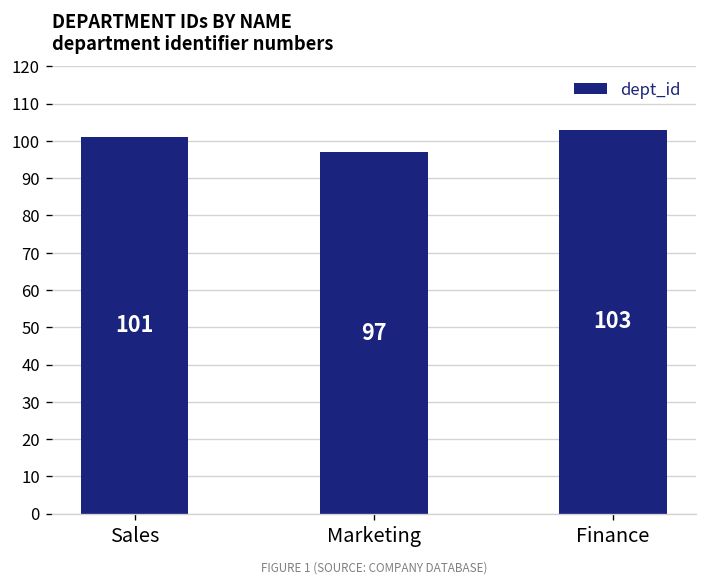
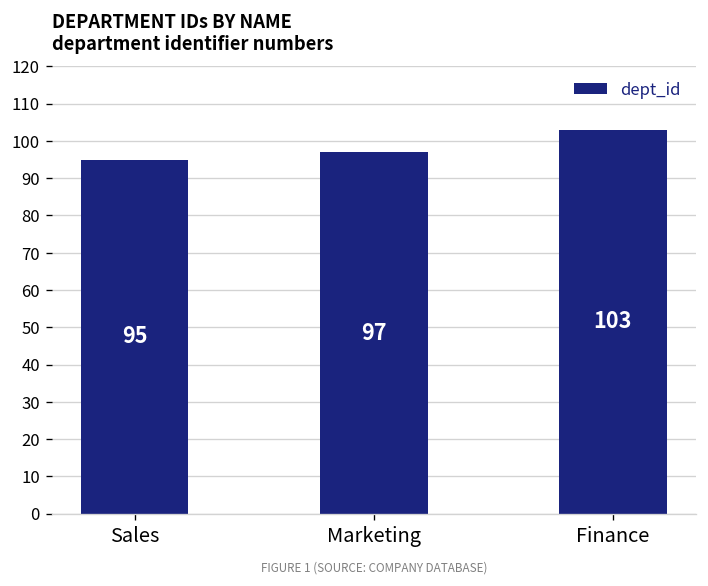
Sales: 101 -> 95
